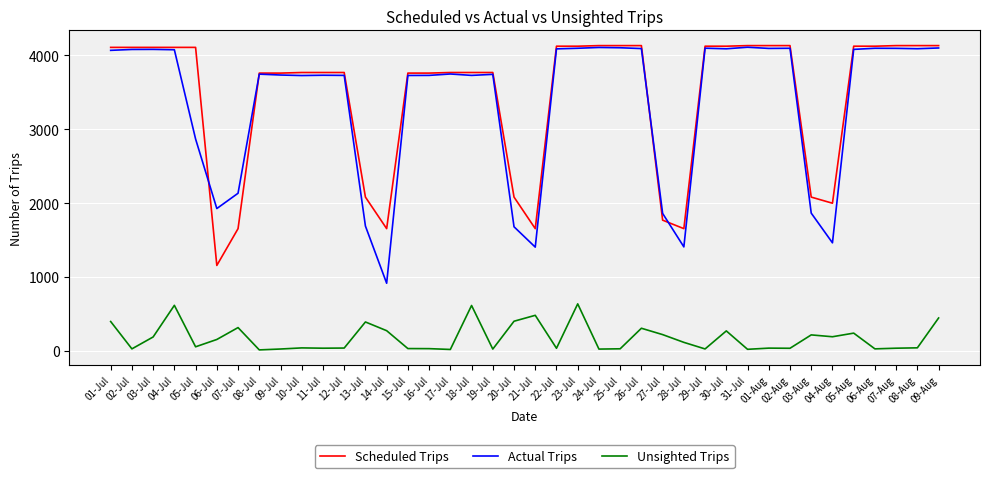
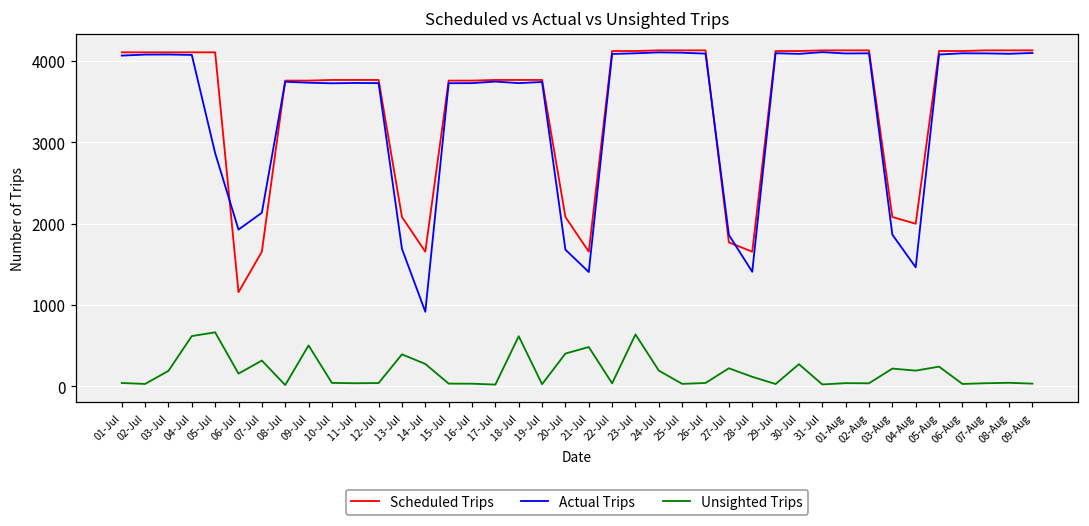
Unsighted Trips, 01-Jul: 400 -> 0
Unsighted Trips, 05-Jul: 100 -> 700
Unsighted Trips, 09-Jul: 0 -> 500
Unsighted Trips, 24-Jul: 0 -> 200
Unsighted Trips, 26-Jul: 300 -> 0
Unsighted Trips, 09-Aug: 400 -> 0
